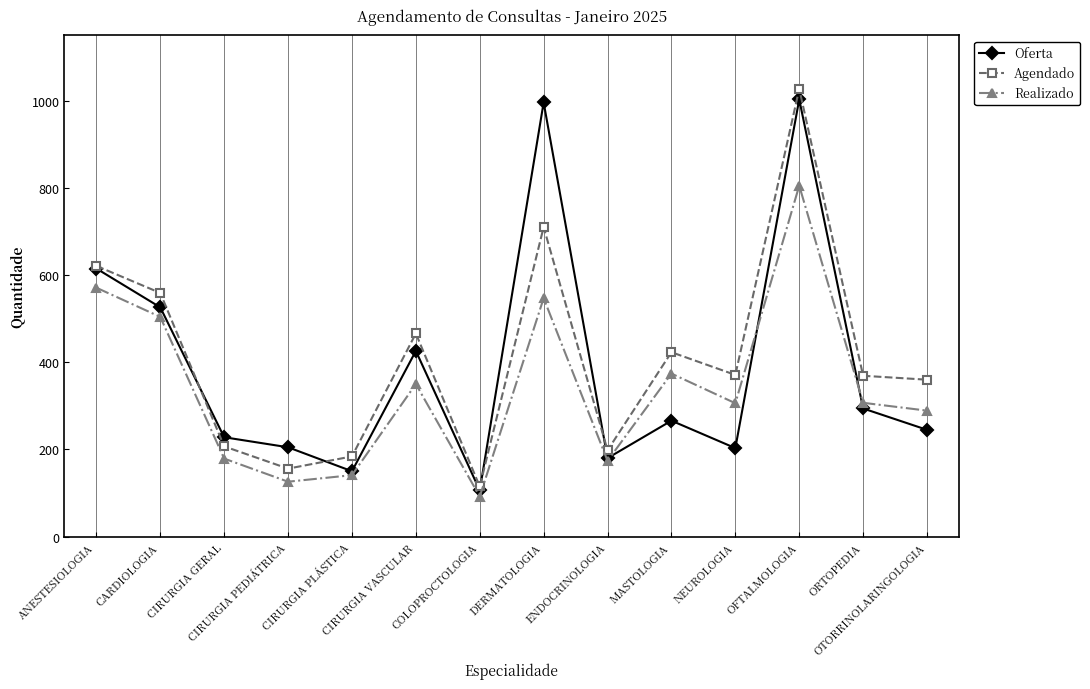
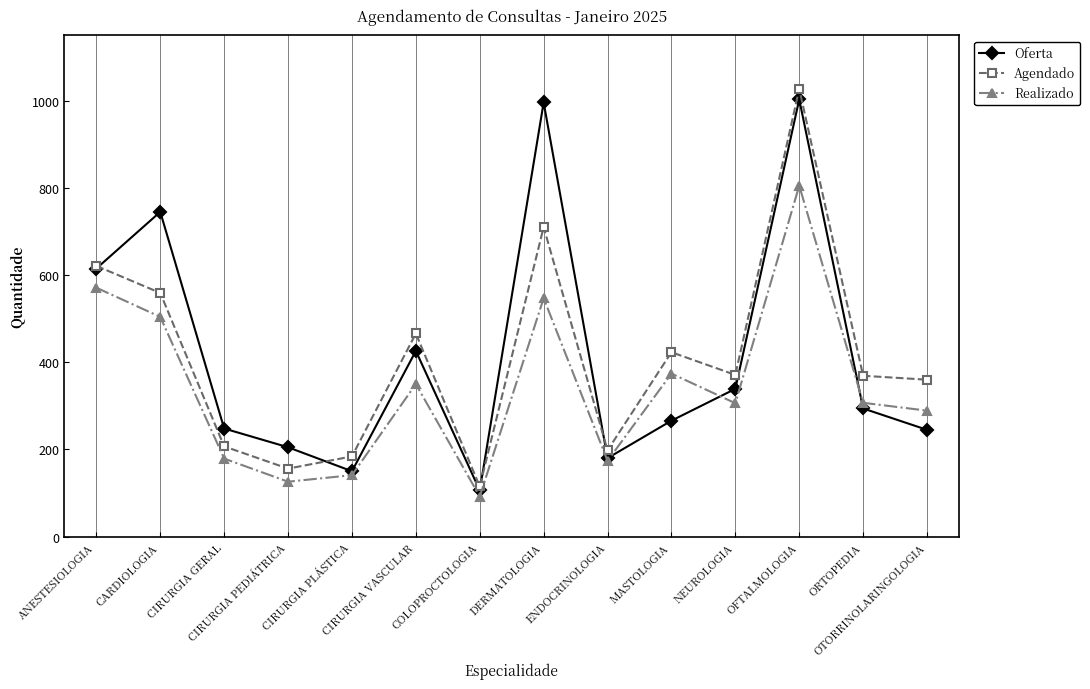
Oferta, CARDIOLOGIA: 530 -> 750
Oferta, CIRURGIA GERAL: 230 -> 250
Oferta, NEUROLOGIA: 200 -> 340
